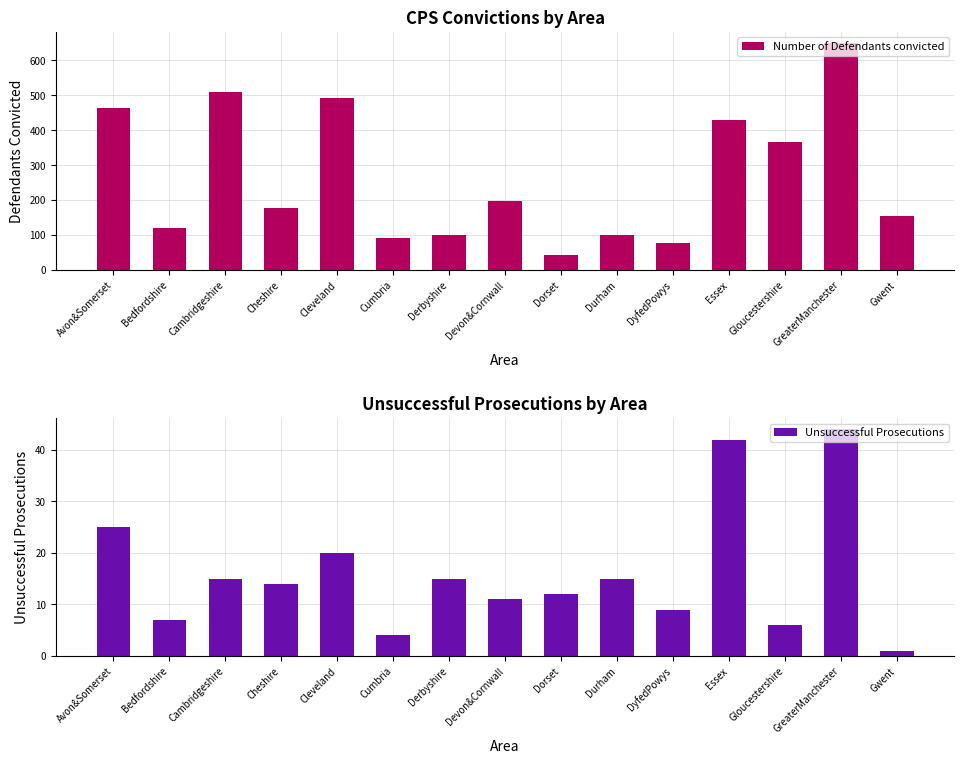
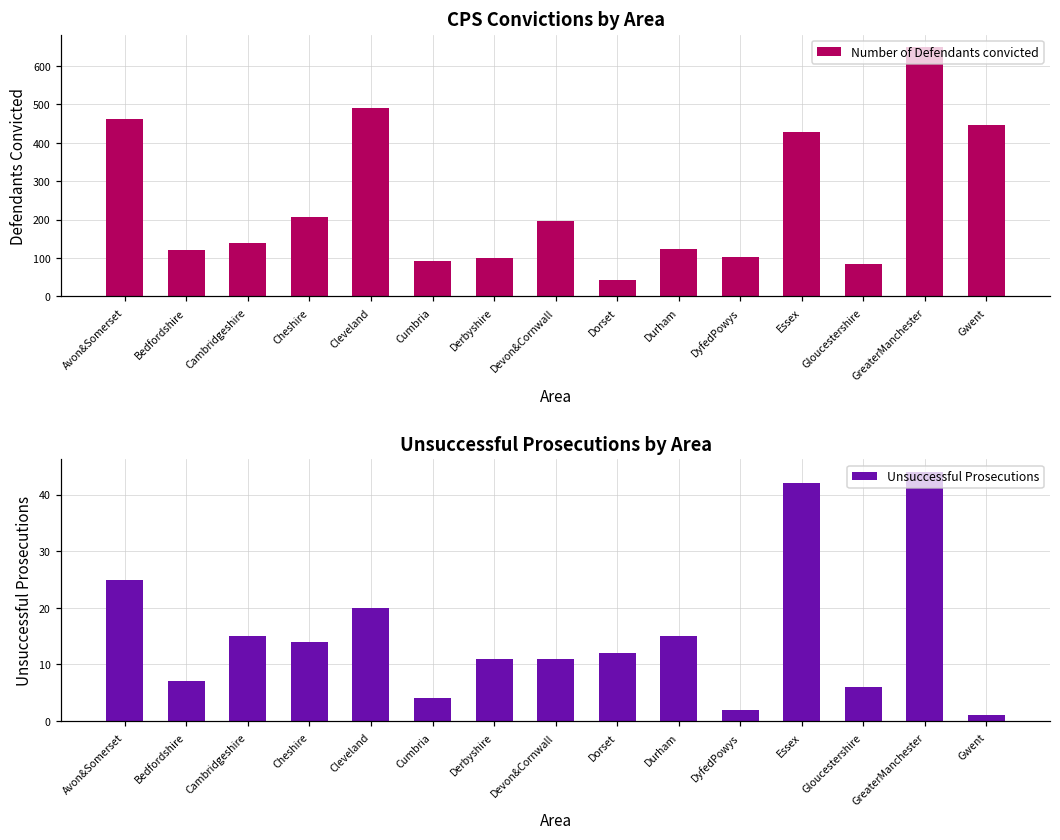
CPS Convictions by Area, Cambridgeshire: 510 -> 140
CPS Convictions by Area, Cheshire: 180 -> 210
CPS Convictions by Area, Durham: 100 -> 120
CPS Convictions by Area, DyfedPowys: 80 -> 100
CPS Convictions by Area, Gloucestershire: 370 -> 90
CPS Convictions by Area, Gwent: 150 -> 450
Unsuccessful Prosecutions by Area, Derbyshire: 15 -> 11
Unsuccessful Prosecutions by Area, DyfedPowys: 9 -> 2
